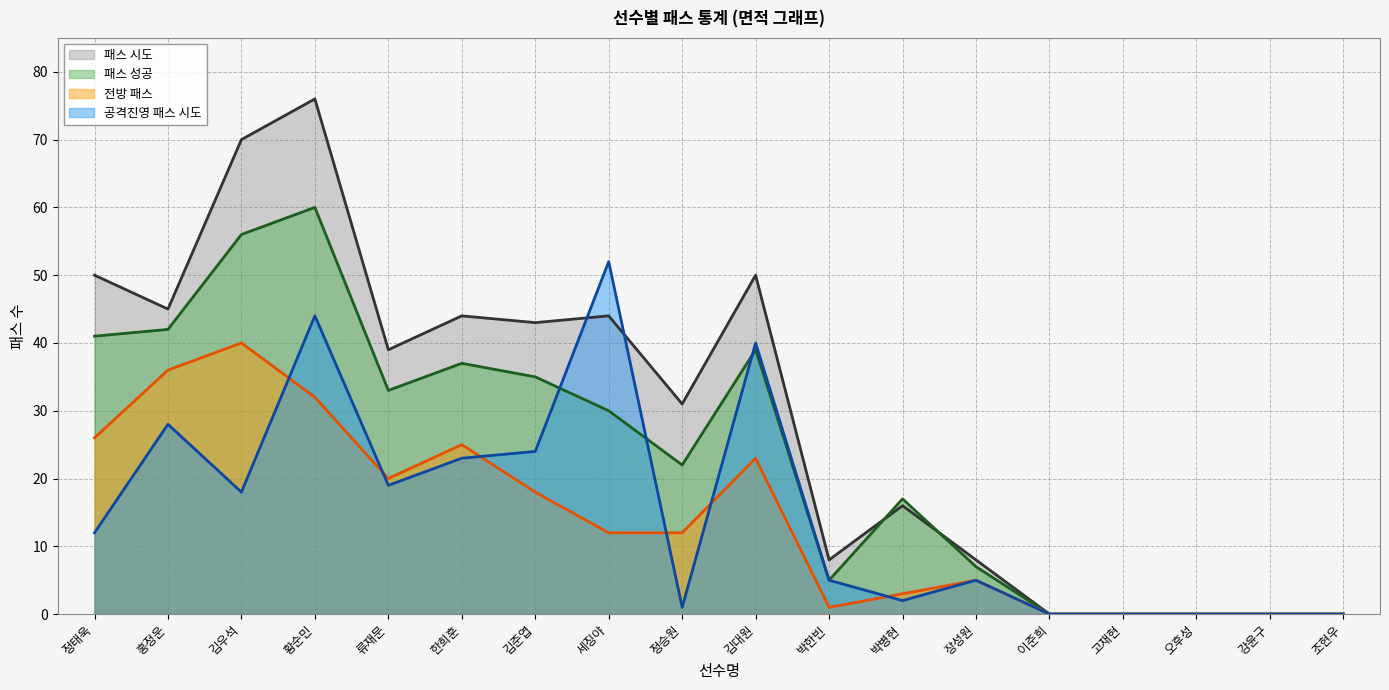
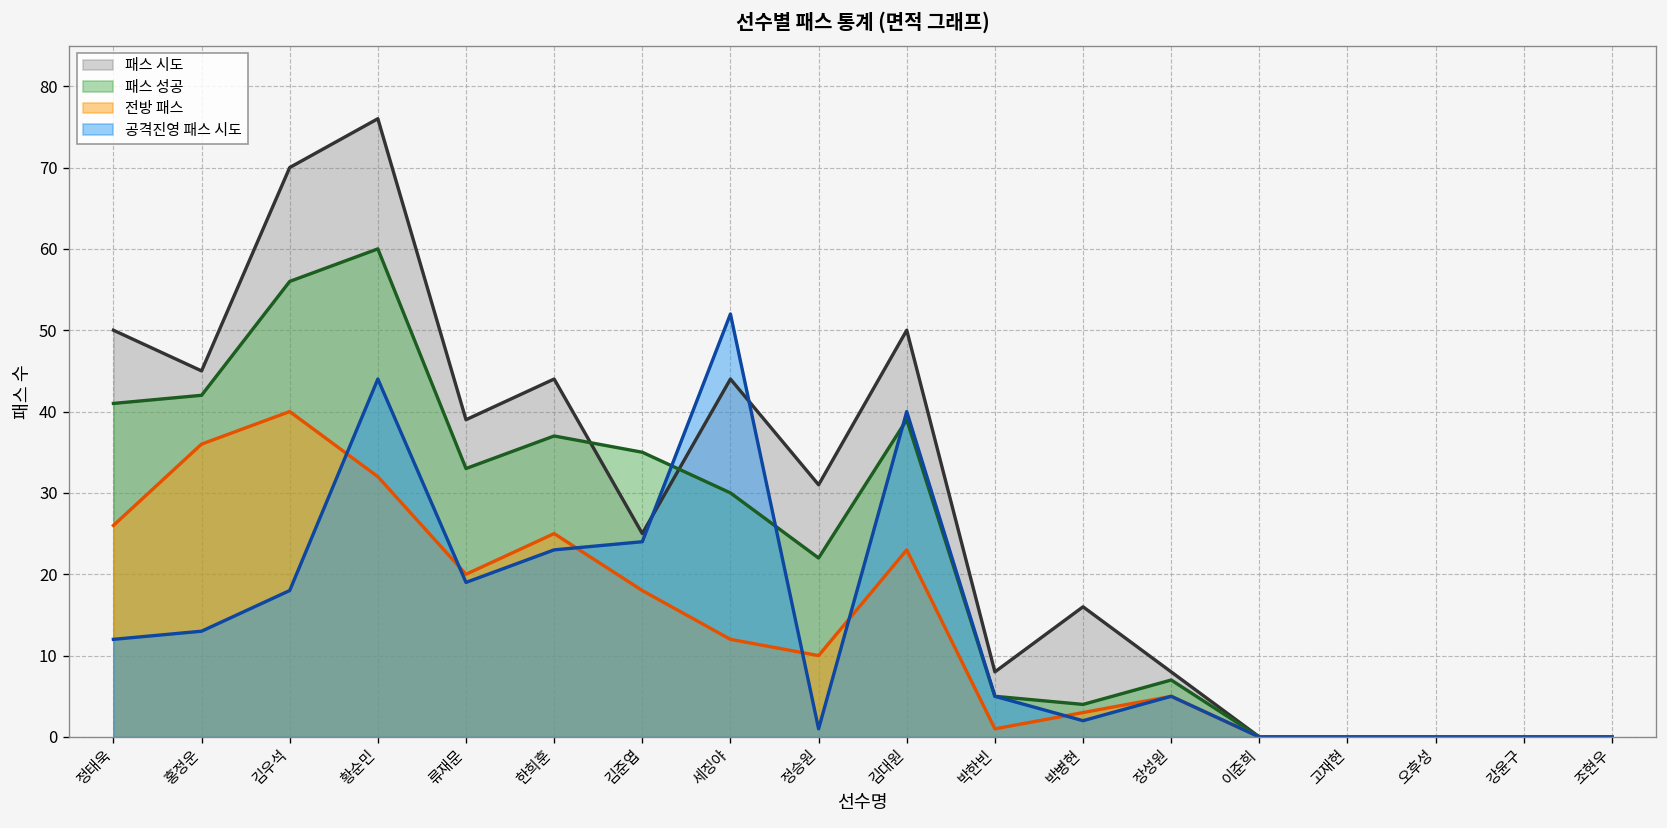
공격진영 패스 시도, 홍정운: 28 -> 13
패스 시도, 김준엽: 43 -> 25
전방 패스, 정승원: 12 -> 10
패스 성공, 박병현: 17 -> 4
